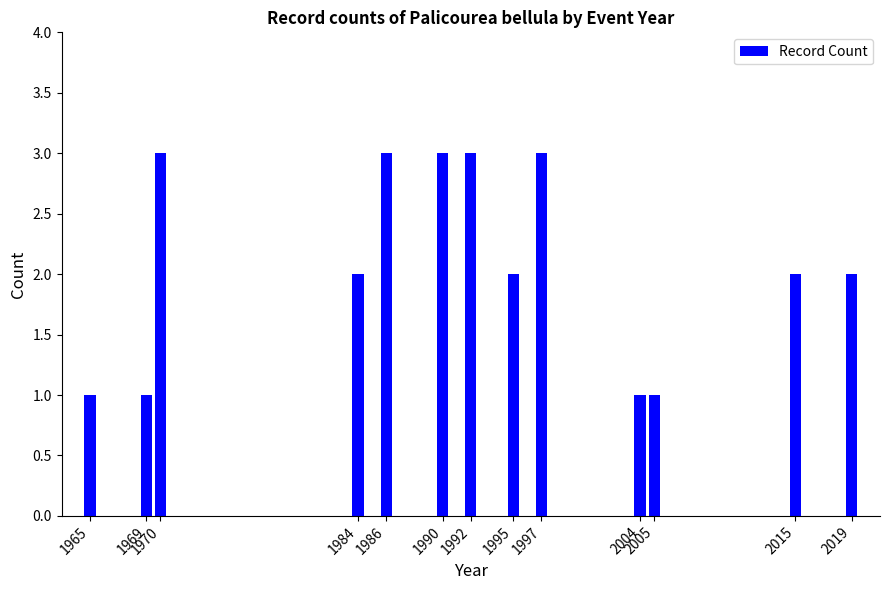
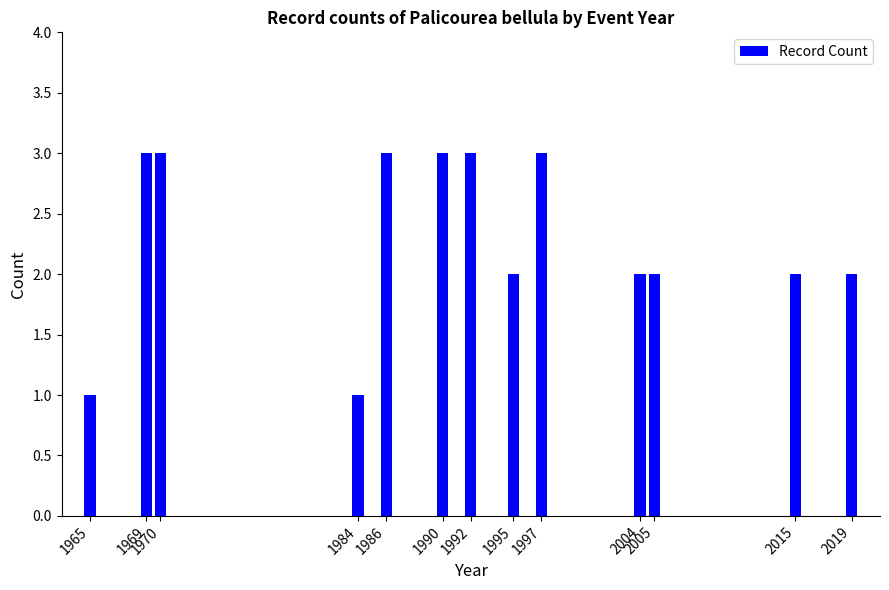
1969: 1 -> 3
1984: 2 -> 1
2004: 1 -> 2
2005: 1 -> 2
